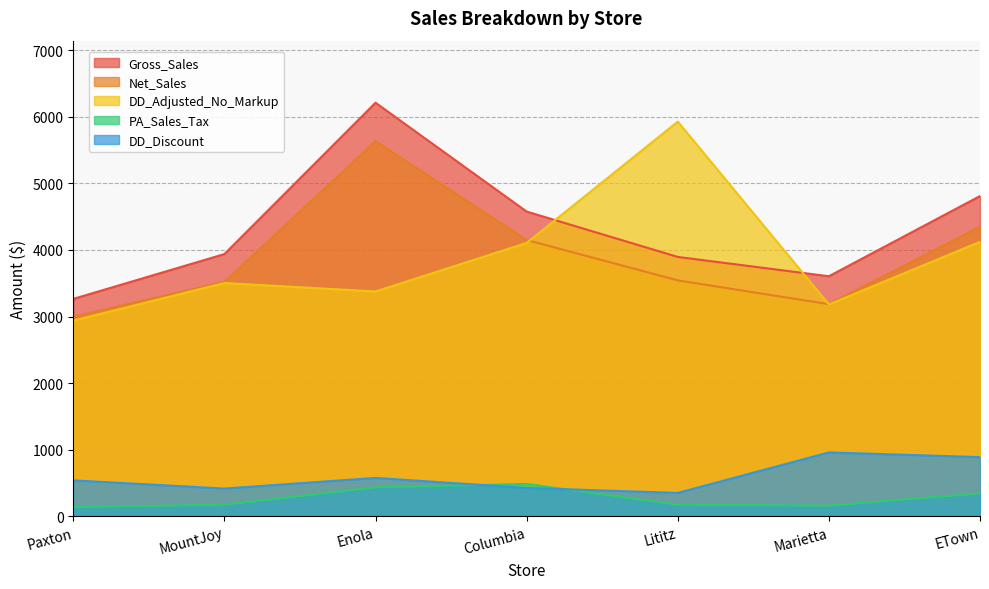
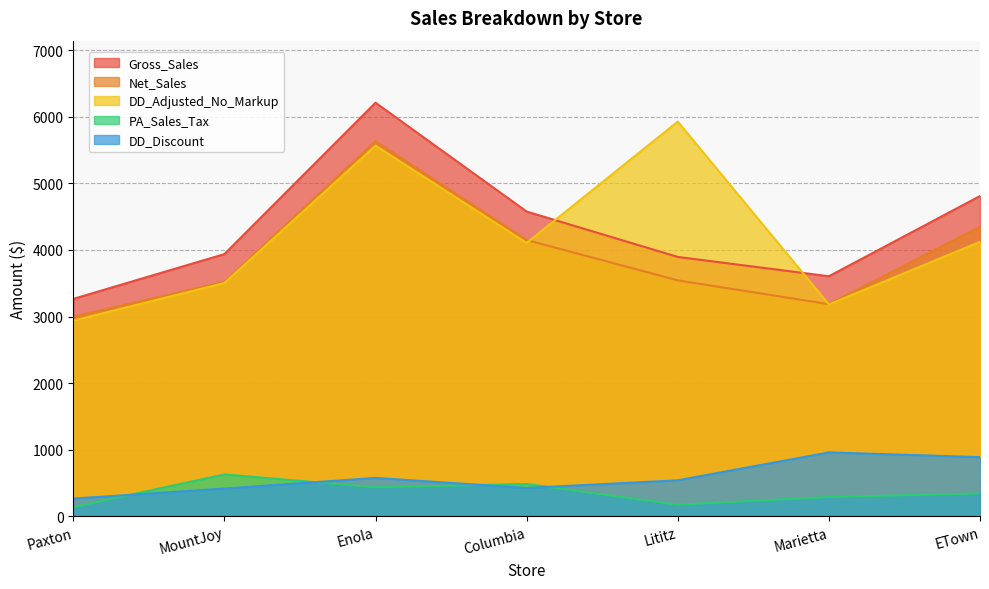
DD_Discount, Paxton: 500 -> 300
PA_Sales_Tax, MountJoy: 200 -> 600
DD_Adjusted_No_Markup, Enola: 3400 -> 5600
DD_Discount, Lititz: 400 -> 500
PA_Sales_Tax, Marietta: 200 -> 300
